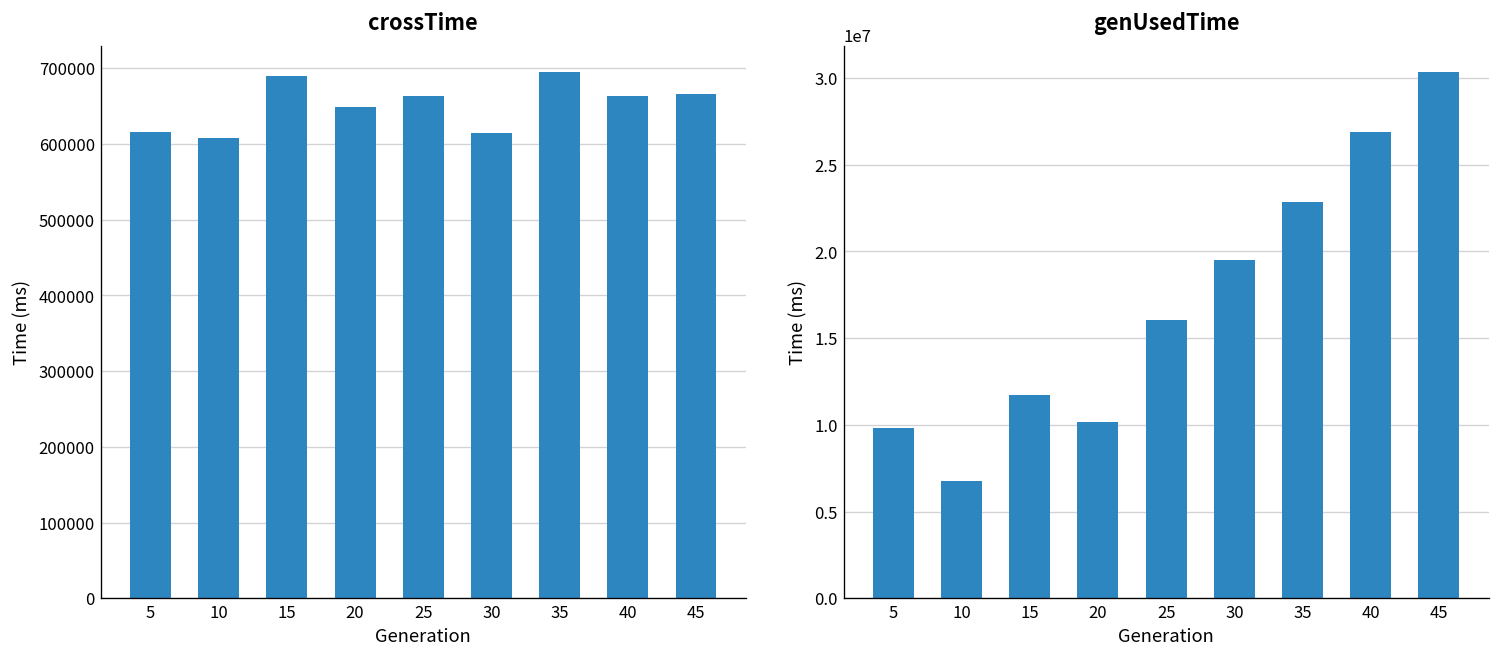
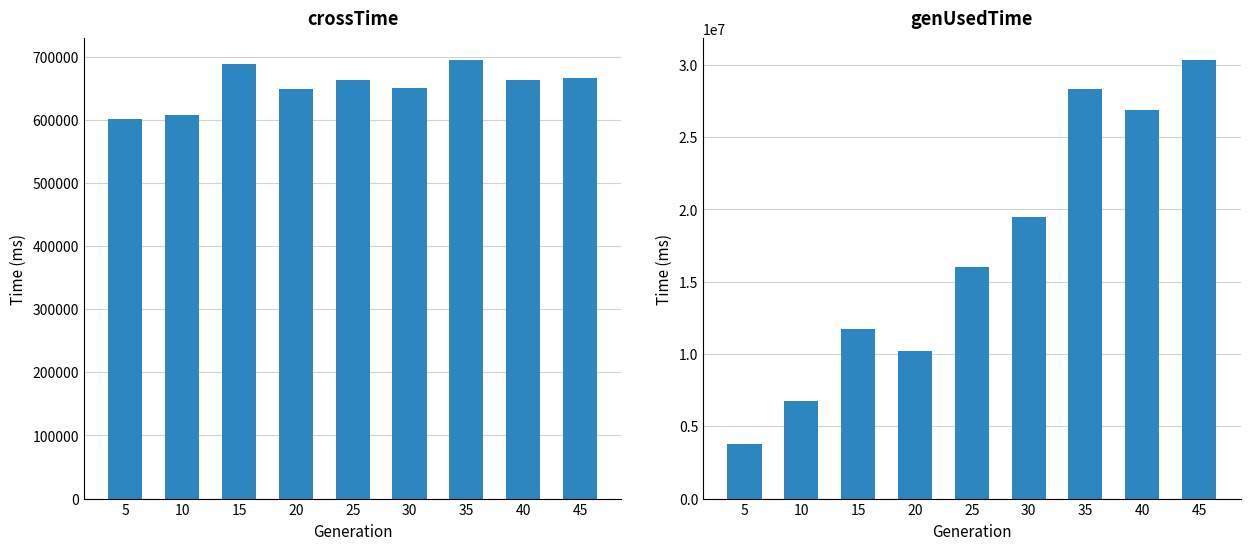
crossTime, 5: 620000 -> 600000
crossTime, 30: 610000 -> 650000
genUsedTime, 5: 9800000 -> 3800000
genUsedTime, 35: 22900000 -> 28300000
